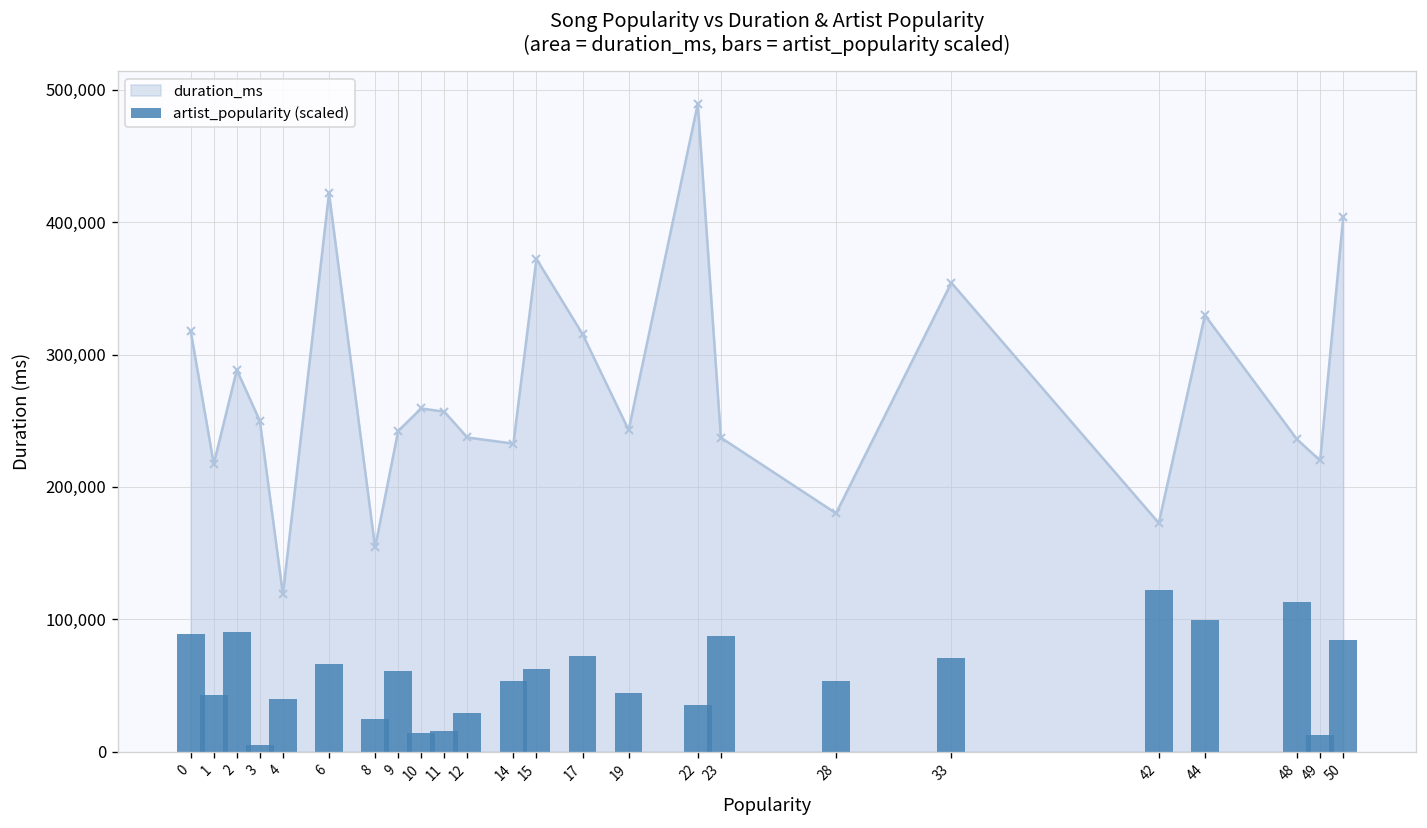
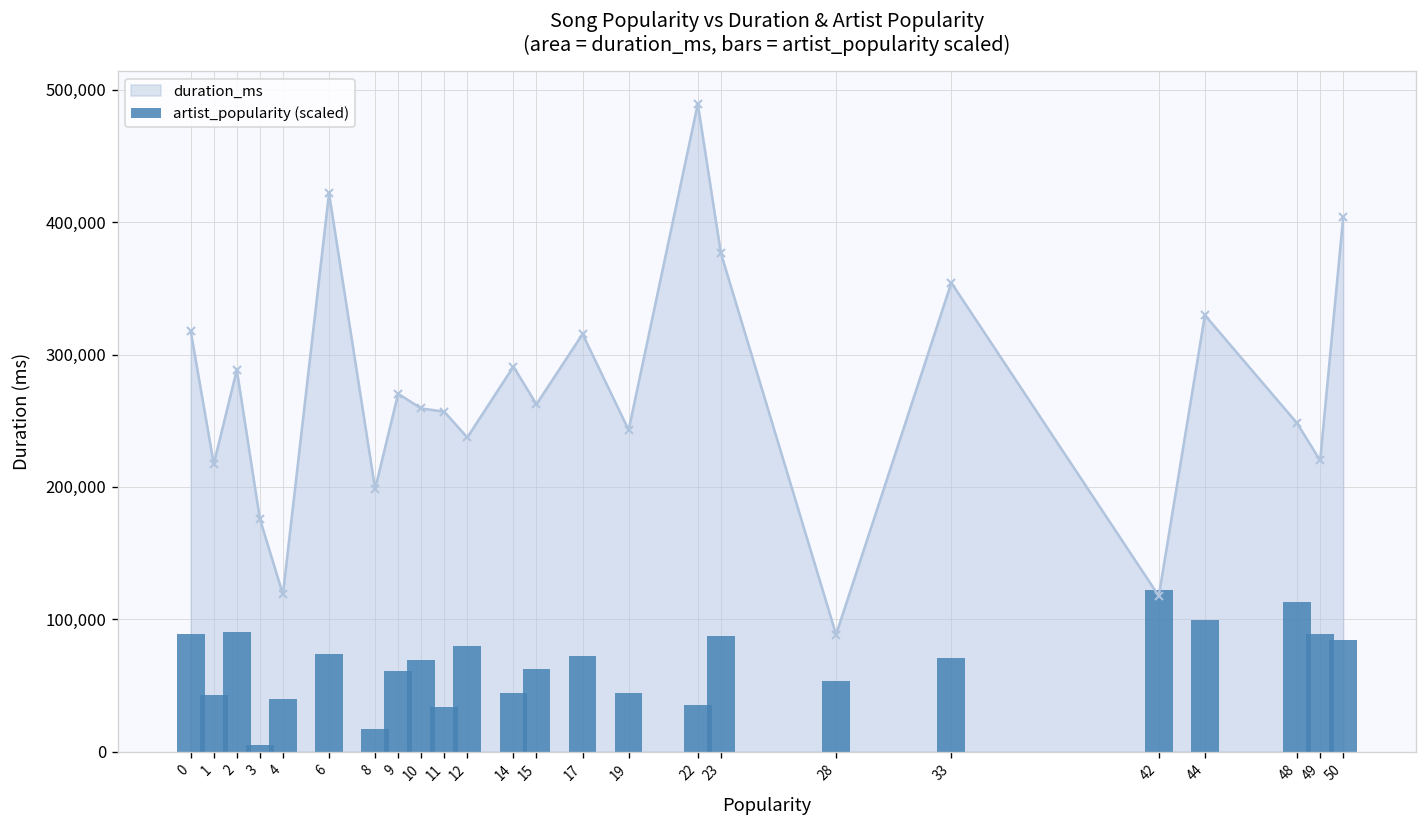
duration_ms, 3: 250,000 -> 176,000
artist_popularity (scaled), 6: 66,000 -> 73,000
duration_ms, 8: 154,000 -> 199,000
artist_popularity (scaled), 8: 24,000 -> 17,000
duration_ms, 9: 242,000 -> 270,000
artist_popularity (scaled), 10: 14,000 -> 69,000
artist_popularity (scaled), 11: 15,000 -> 34,000
artist_popularity (scaled), 12: 29,000 -> 80,000
duration_ms, 14: 233,000 -> 291,000
artist_popularity (scaled), 14: 54,000 -> 44,000
duration_ms, 15: 372,000 -> 262,000
duration_ms, 23: 237,000 -> 377,000
duration_ms, 28: 180,000 -> 88,000
duration_ms, 42: 173,000 -> 118,000
duration_ms, 48: 236,000 -> 248,000
artist_popularity (scaled), 49: 12,000 -> 89,000
